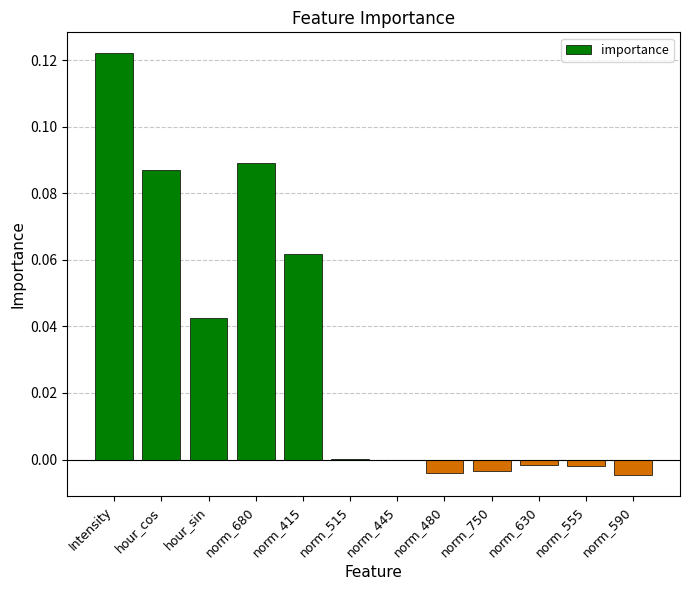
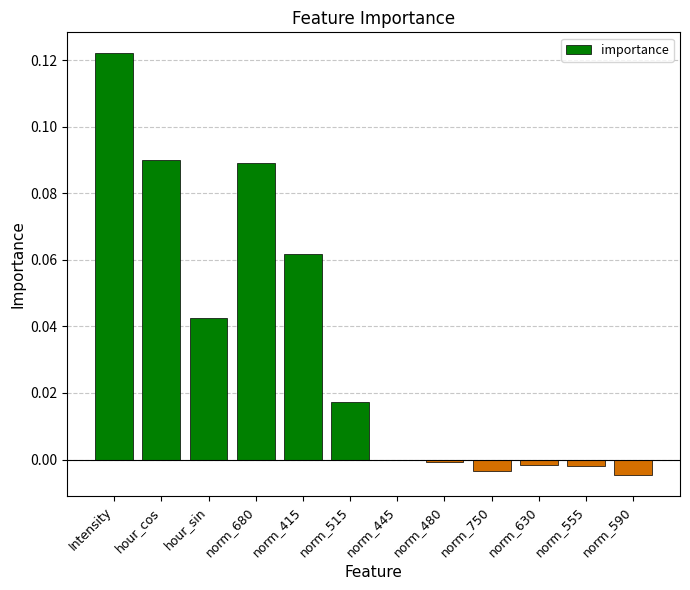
hour_cos: 0.087 -> 0.090
norm_515: 0.000 -> 0.017
norm_480: -0.004 -> -0.001
